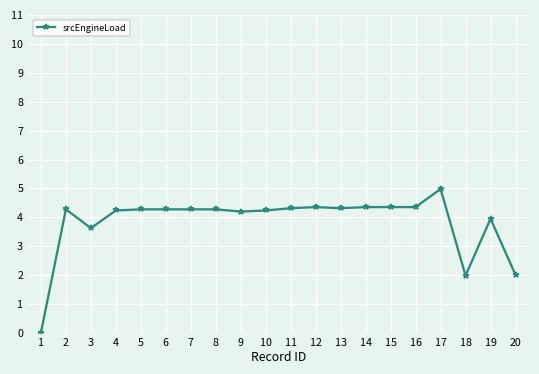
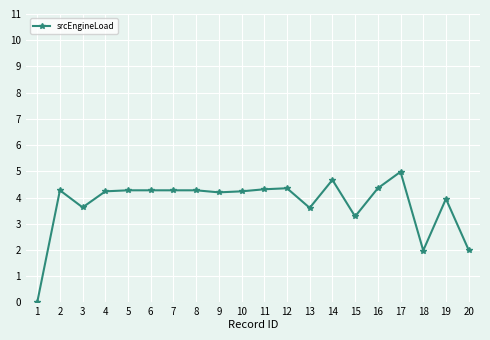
13: 4.3 -> 3.6
14: 4.4 -> 4.7
15: 4.4 -> 3.3
